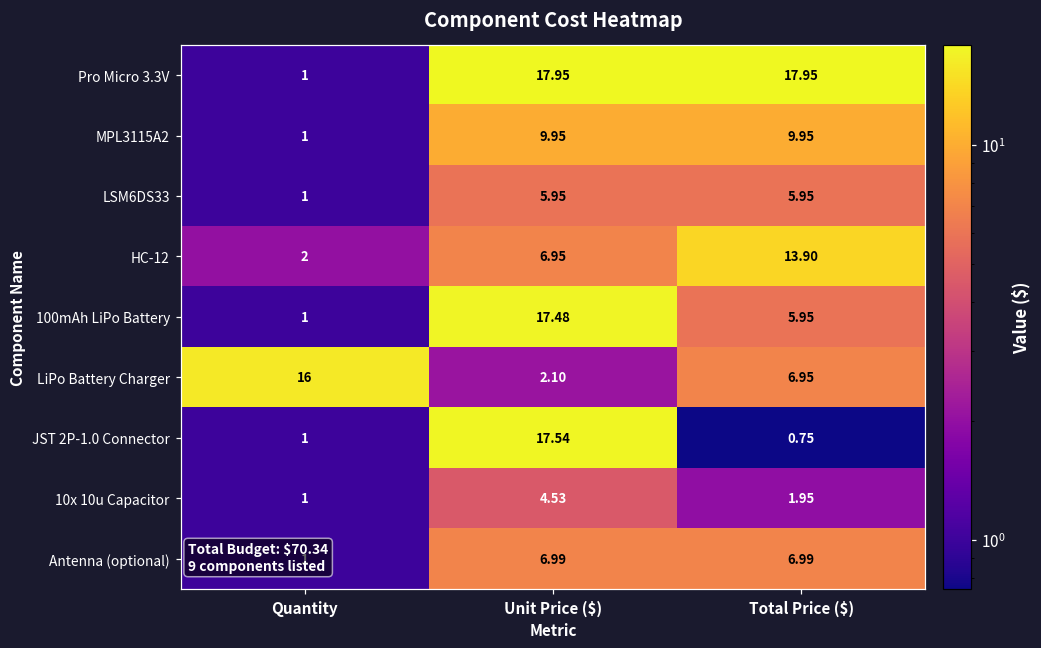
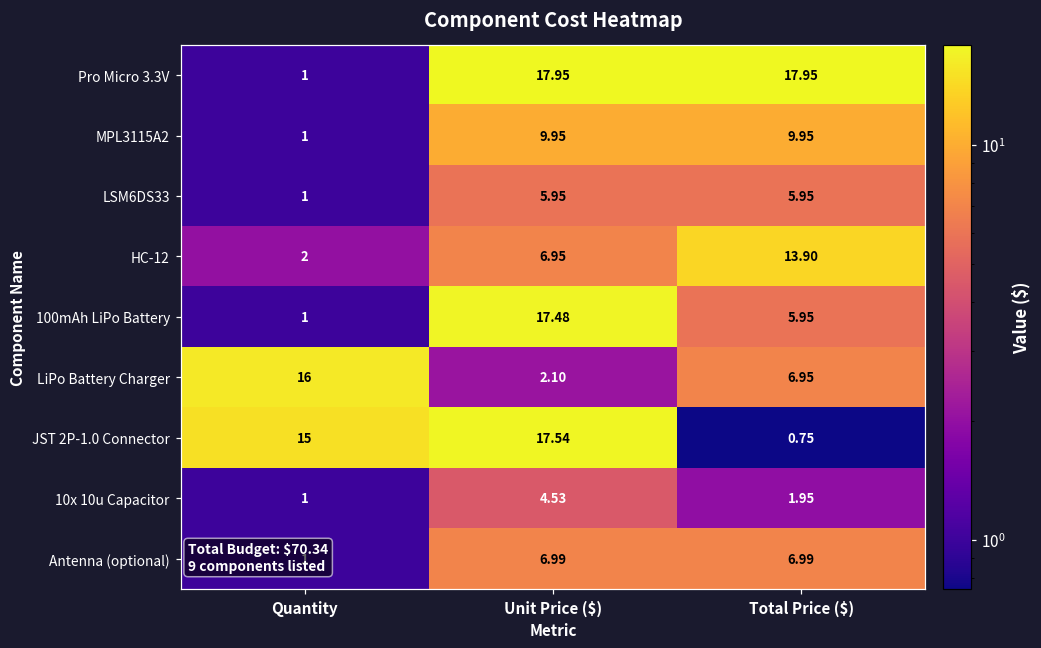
JST 2P-1.0 Connector, Quantity: 1 -> 15
